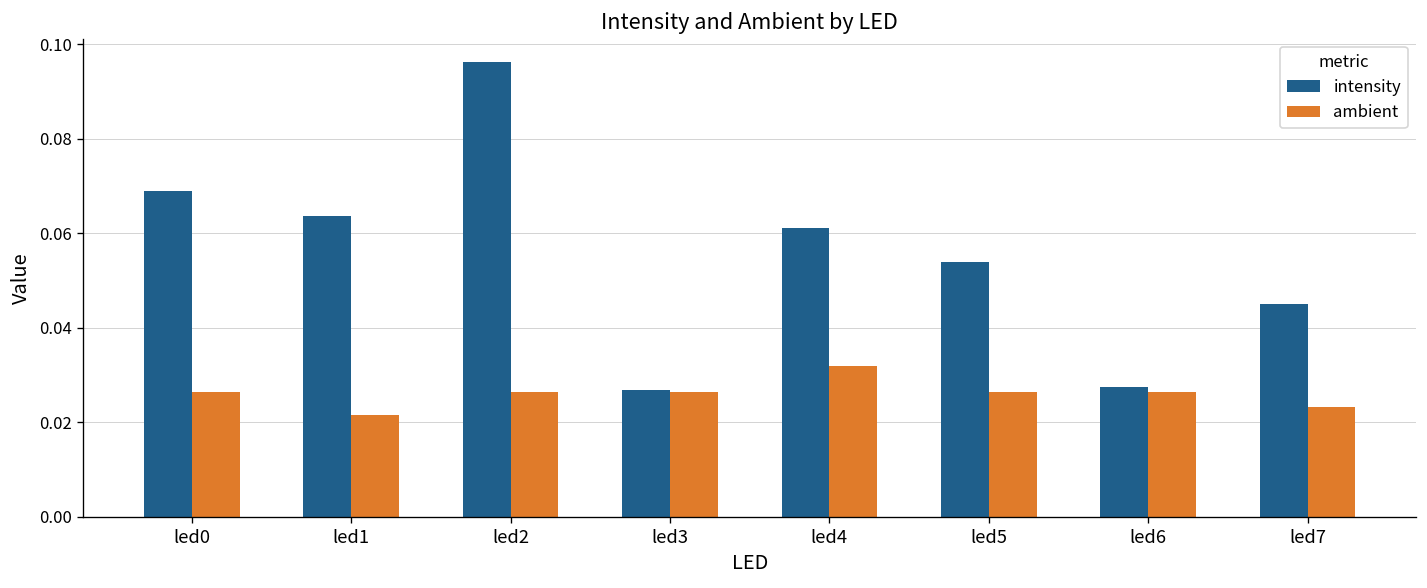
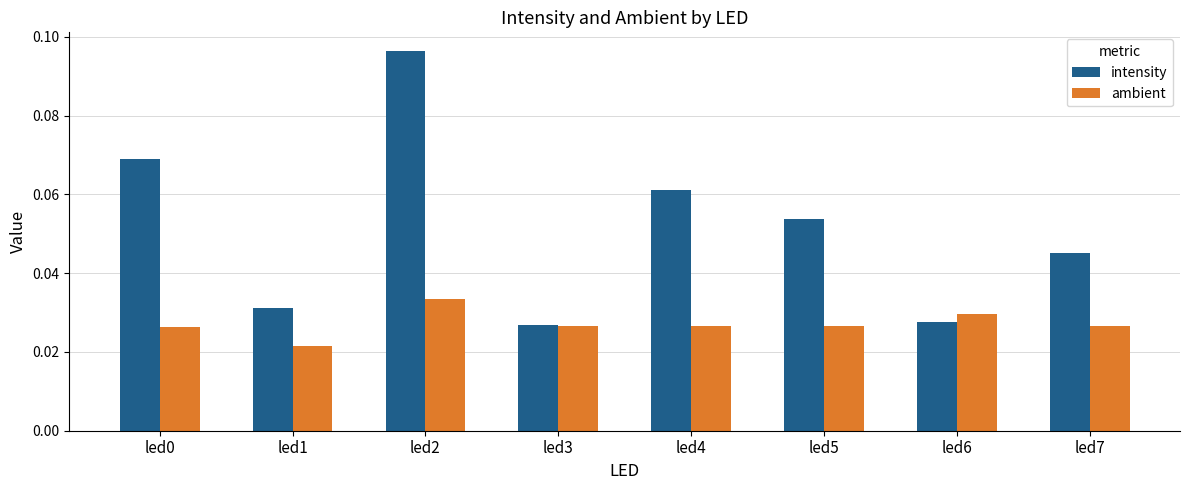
intensity, led1: 0.064 -> 0.031
ambient, led2: 0.026 -> 0.033
ambient, led4: 0.032 -> 0.027
ambient, led6: 0.027 -> 0.030
ambient, led7: 0.023 -> 0.027
